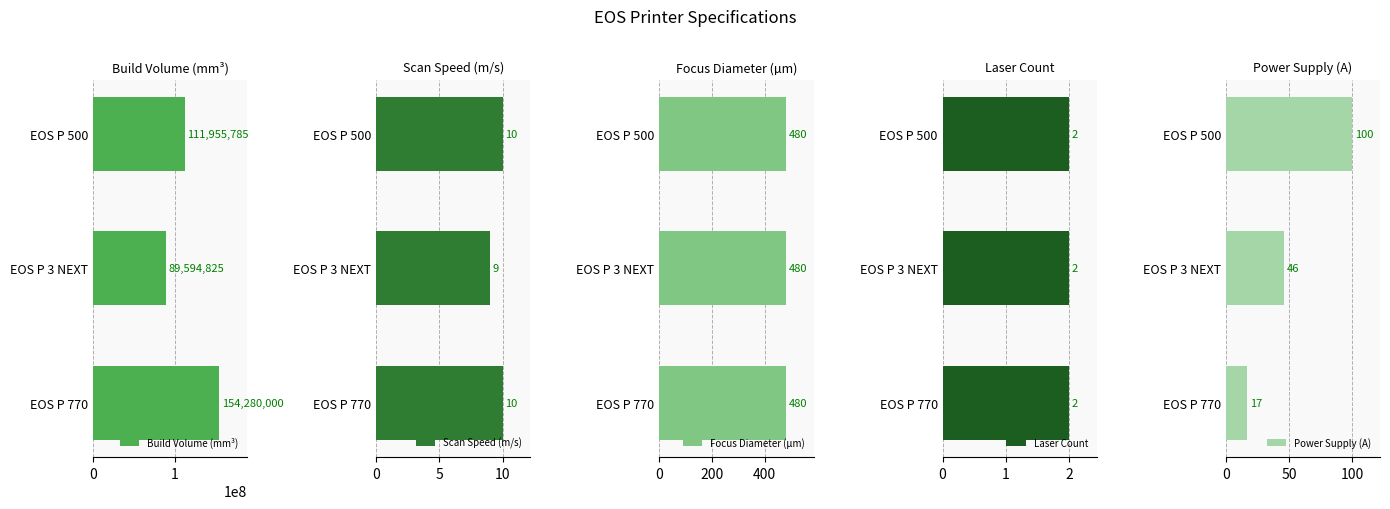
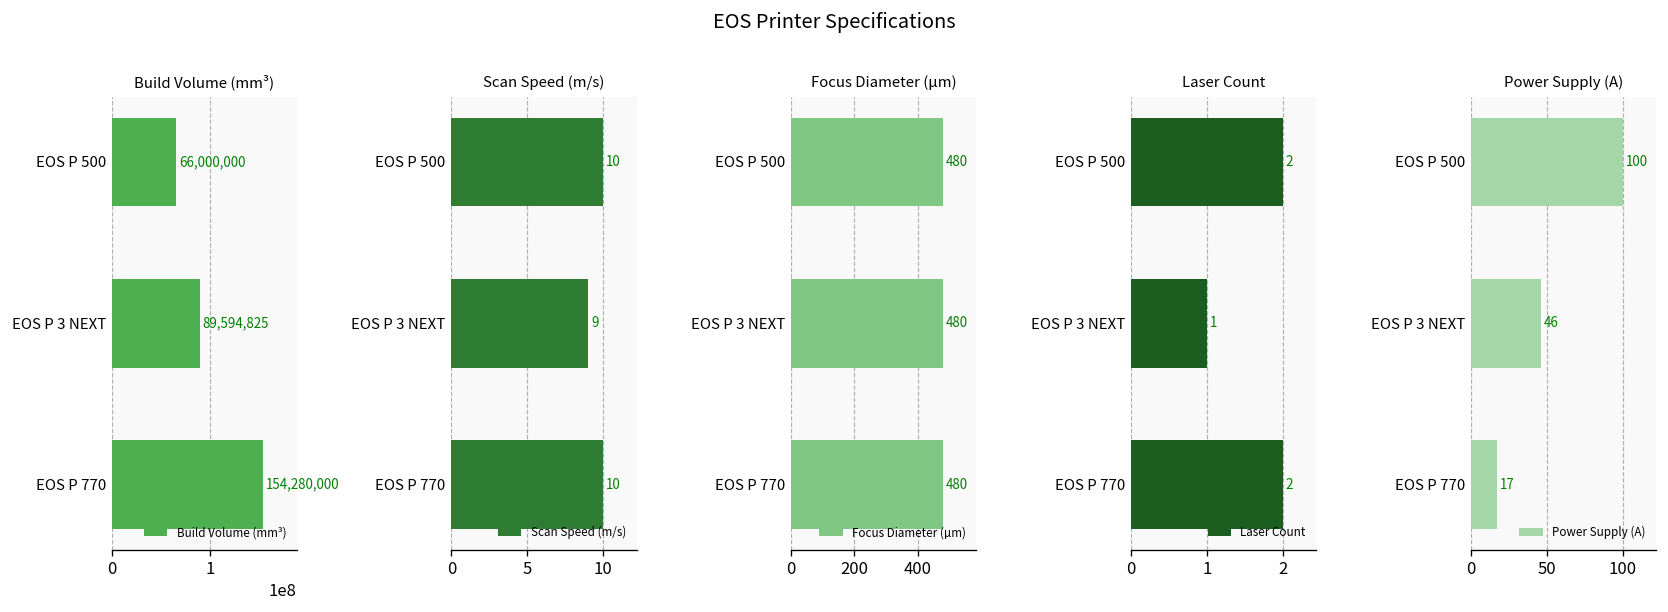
Build Volume (mm³), EOS P 500: 111,955,785 -> 66,000,000
Laser Count, EOS P 3 NEXT: 2 -> 1
